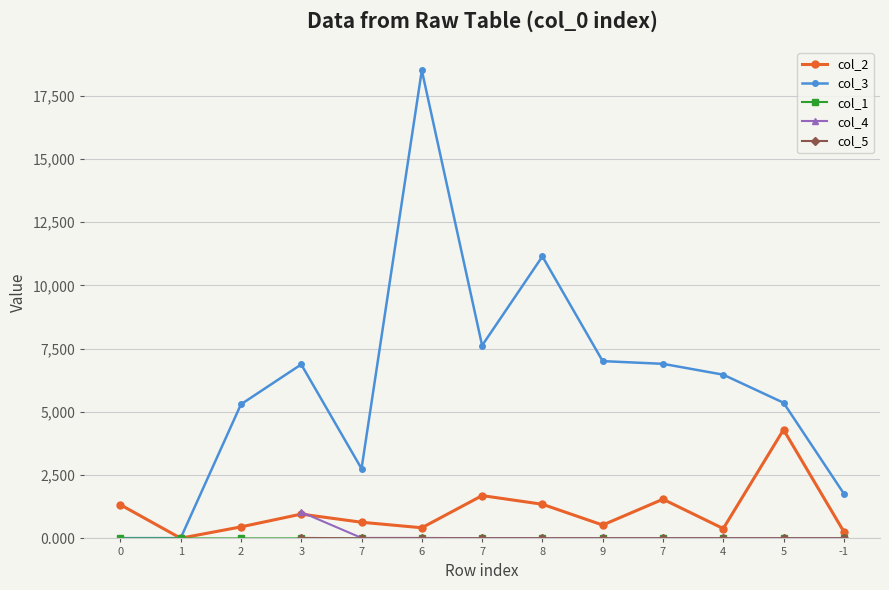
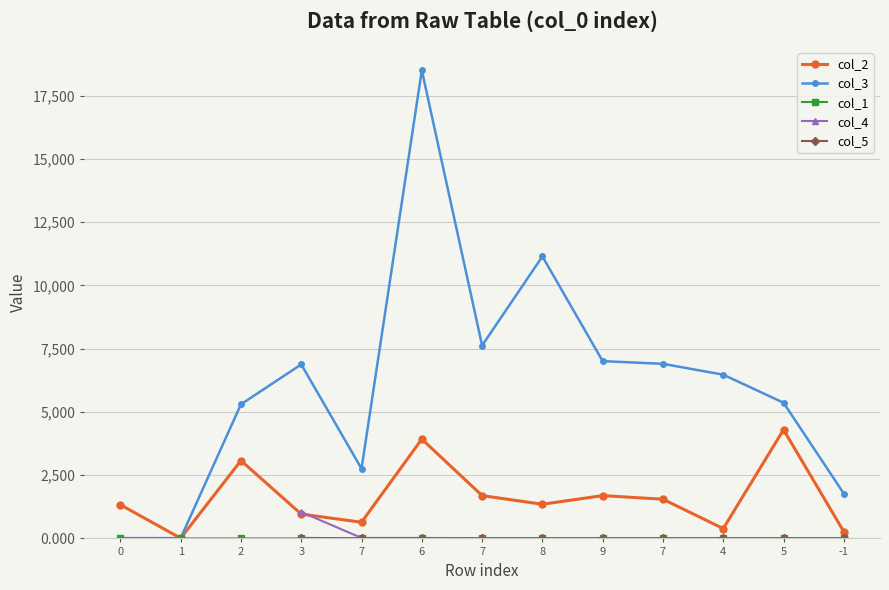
col_2, 2: 500 -> 3,100
col_2, 6: 400 -> 3,900
col_2, 9: 500 -> 1,700
